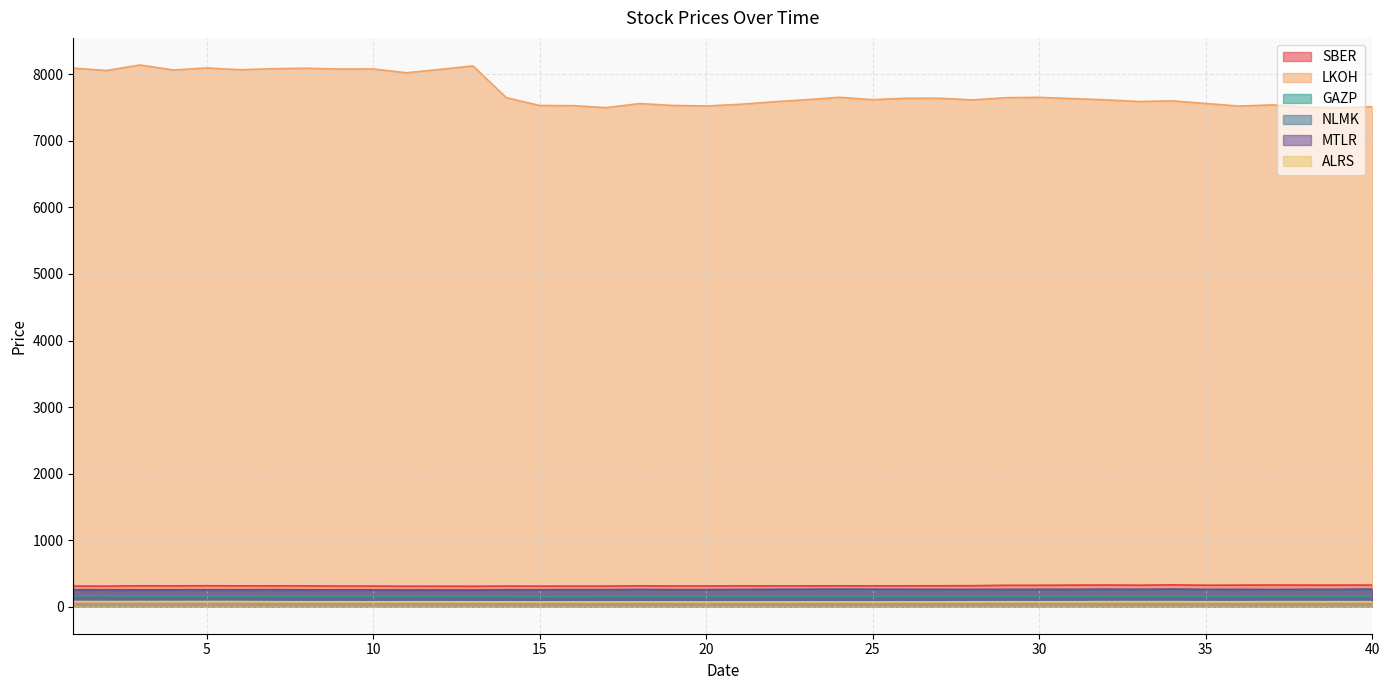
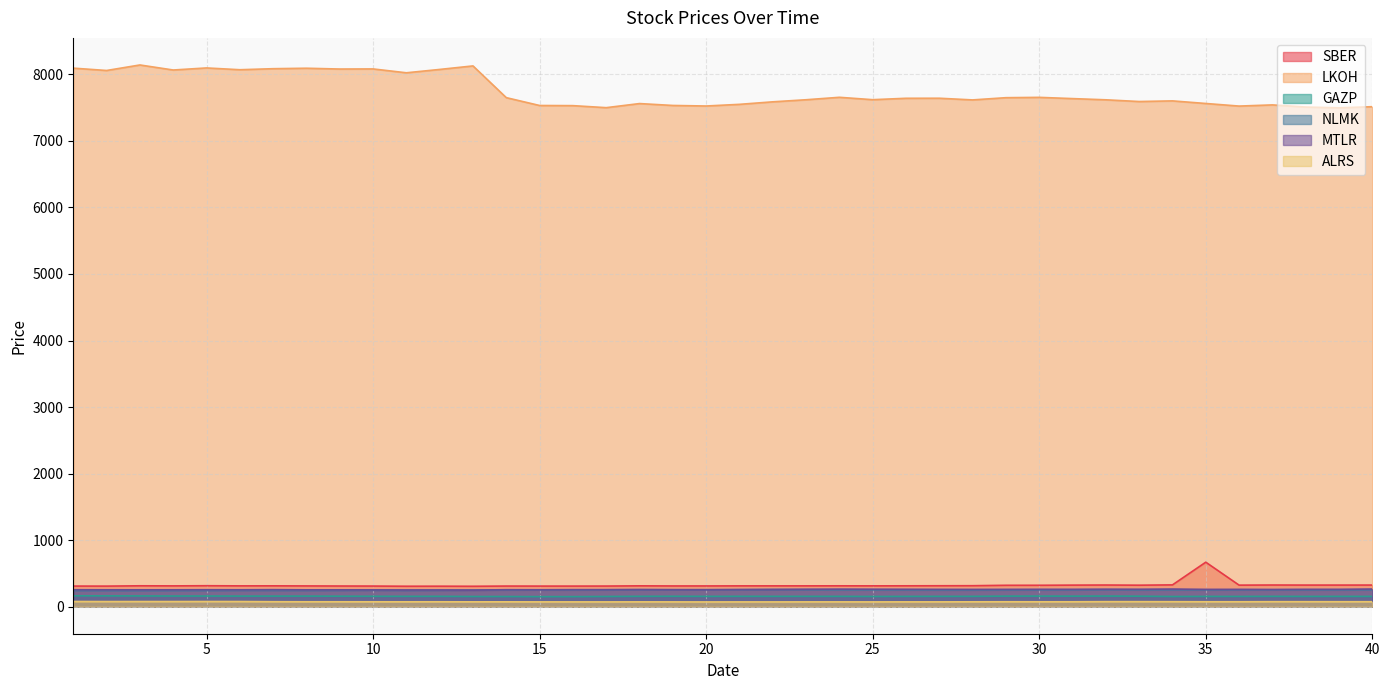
SBER, 35: 300 -> 700
